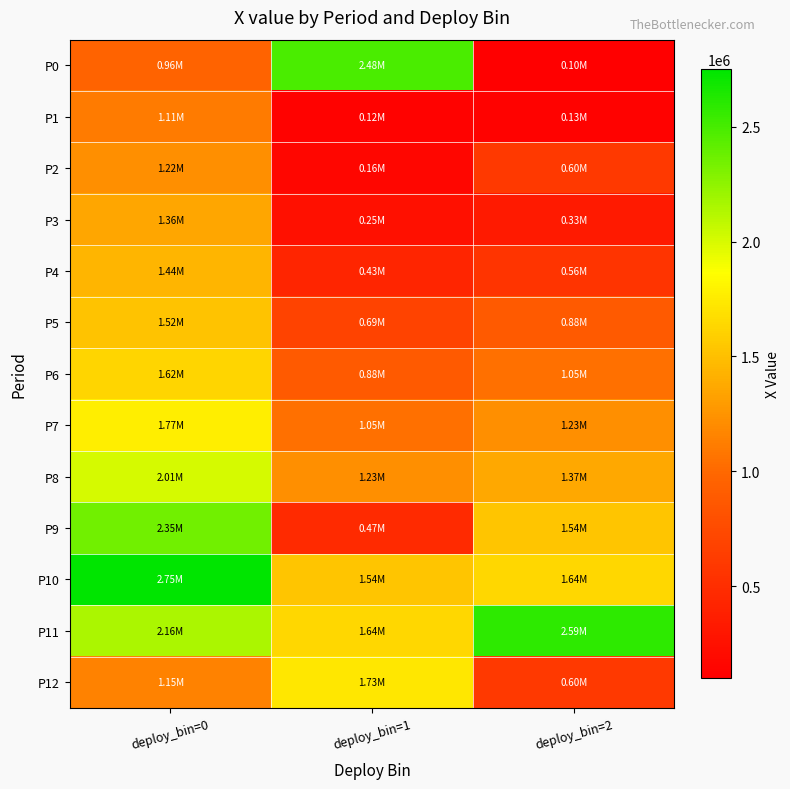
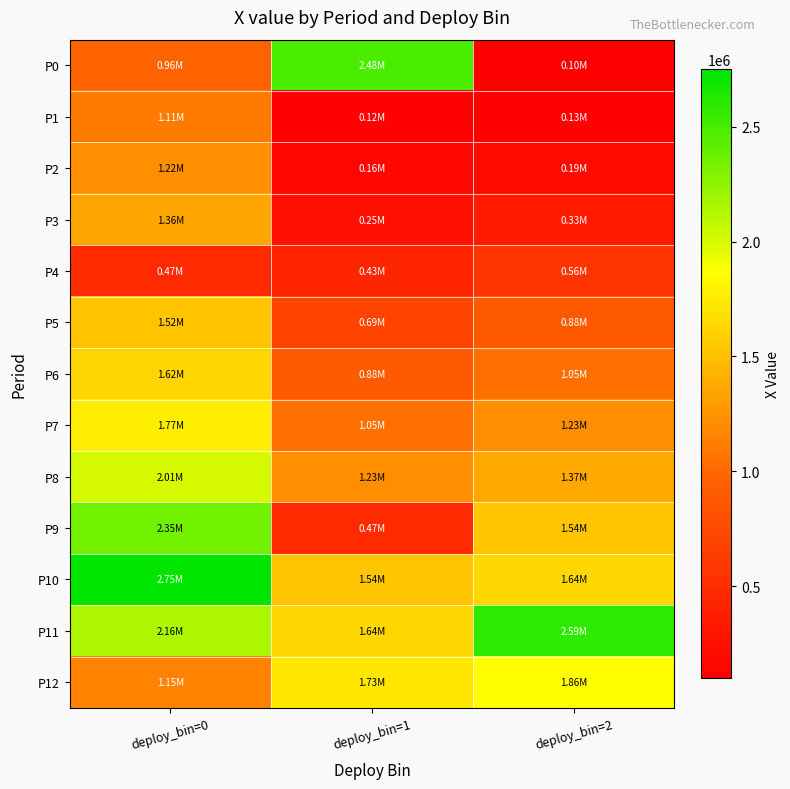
P2, deploy_bin=2: 0.60M -> 0.19M
P4, deploy_bin=0: 1.44M -> 0.47M
P12, deploy_bin=2: 0.60M -> 1.86M
